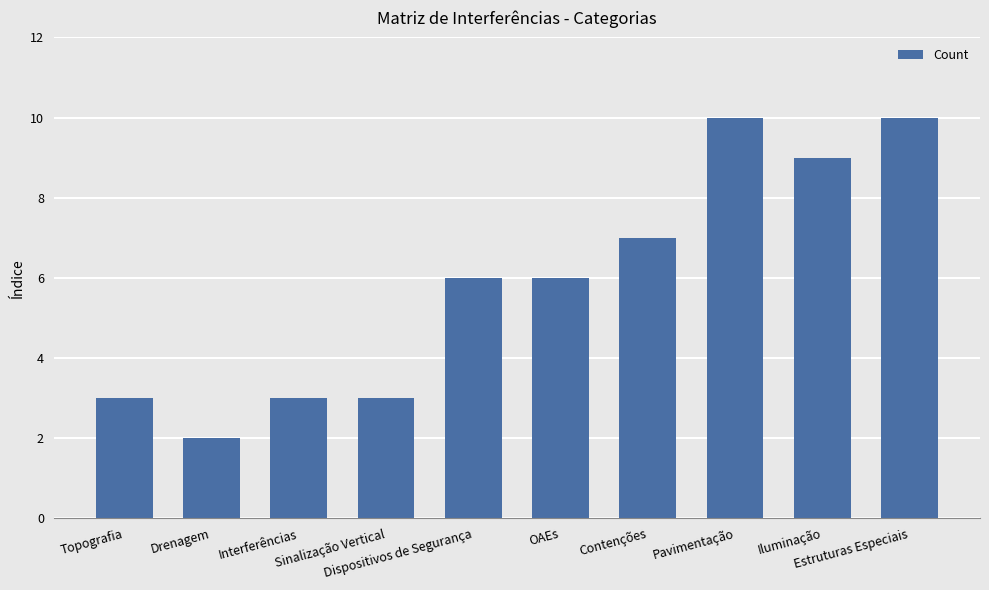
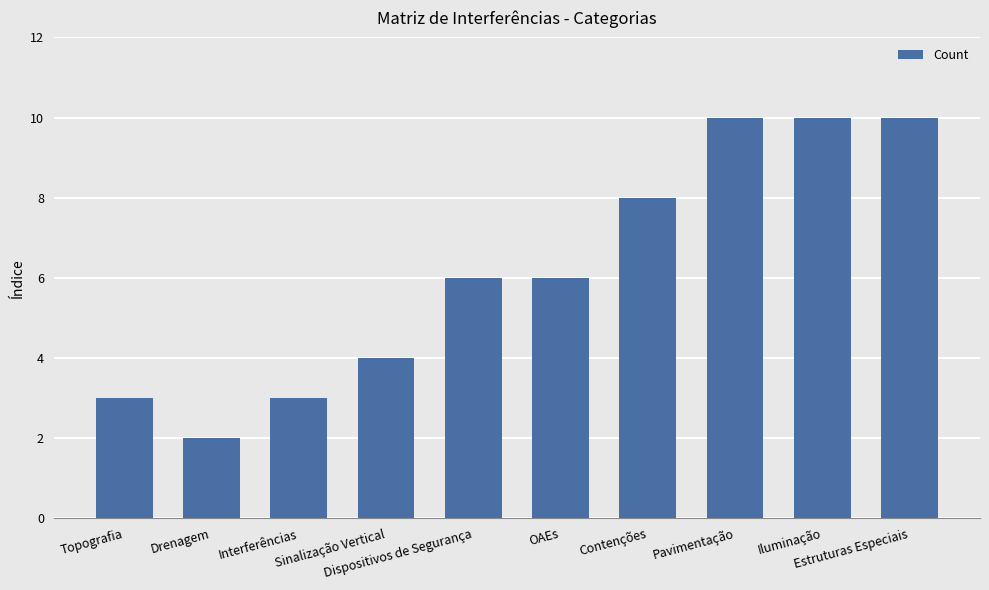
Sinalização Vertical: 3 -> 4
Contenções: 7 -> 8
Iluminação: 9 -> 10
